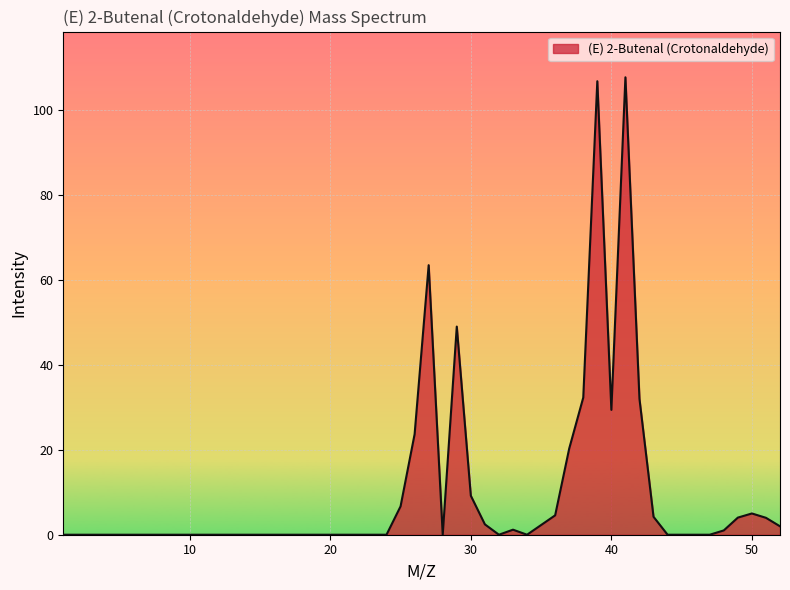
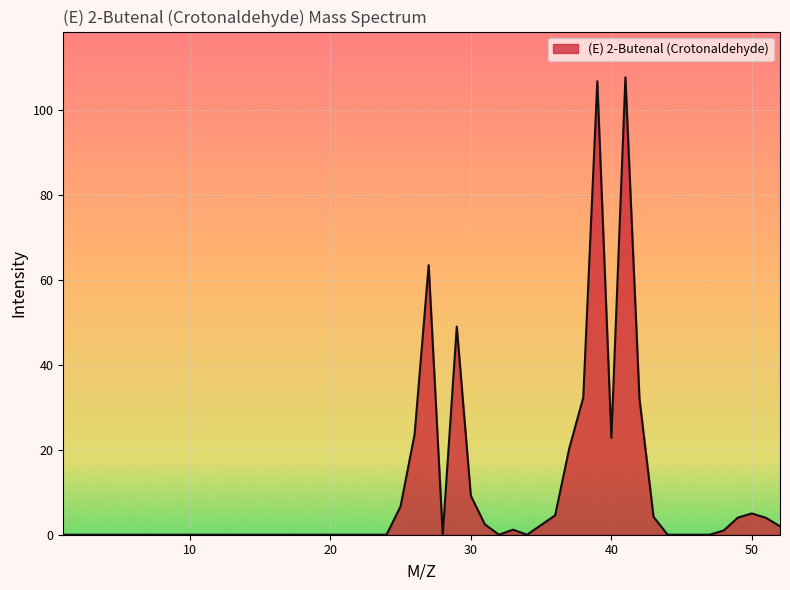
40: 29 -> 23
